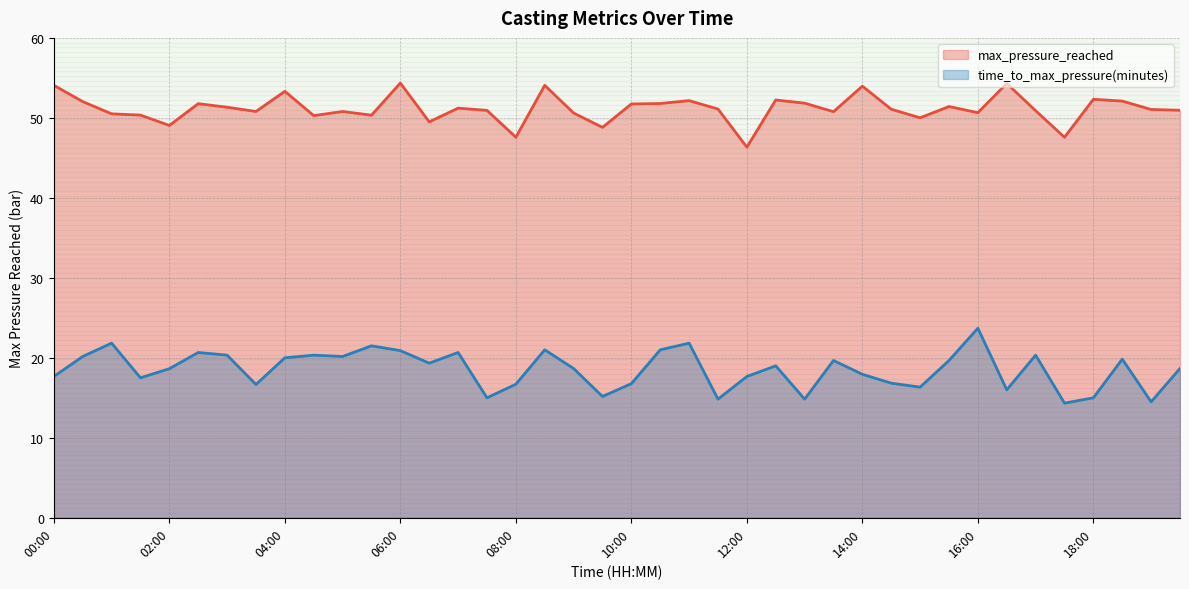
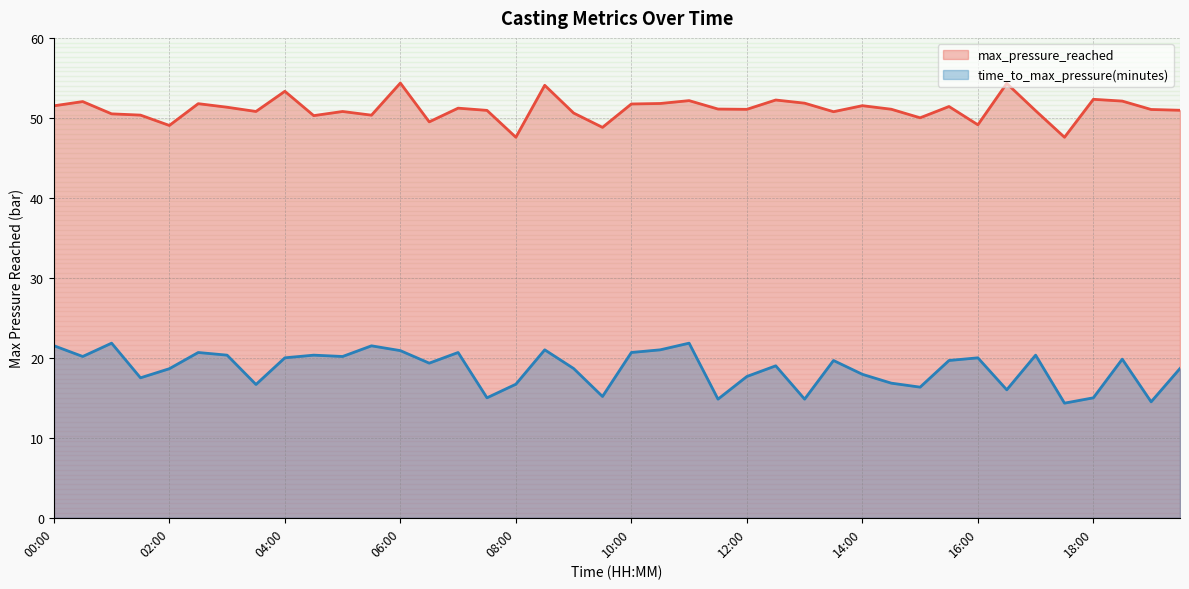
max_pressure_reached, 00:00: 54 -> 52
time_to_max_pressure(minutes), 00:00: 18 -> 22
time_to_max_pressure(minutes), 10:00: 17 -> 21
max_pressure_reached, 12:00: 46 -> 51
max_pressure_reached, 14:00: 54 -> 52
max_pressure_reached, 16:00: 51 -> 49
time_to_max_pressure(minutes), 16:00: 24 -> 20
